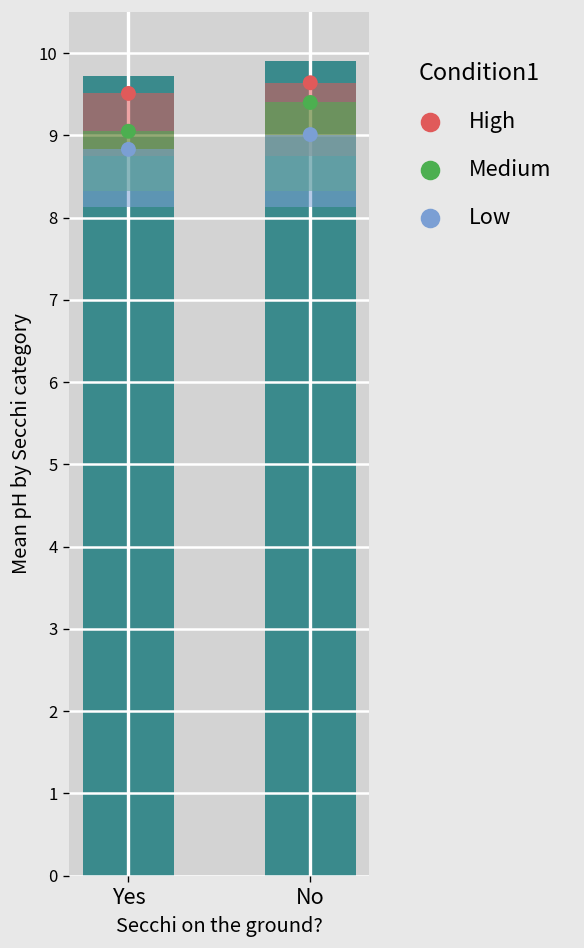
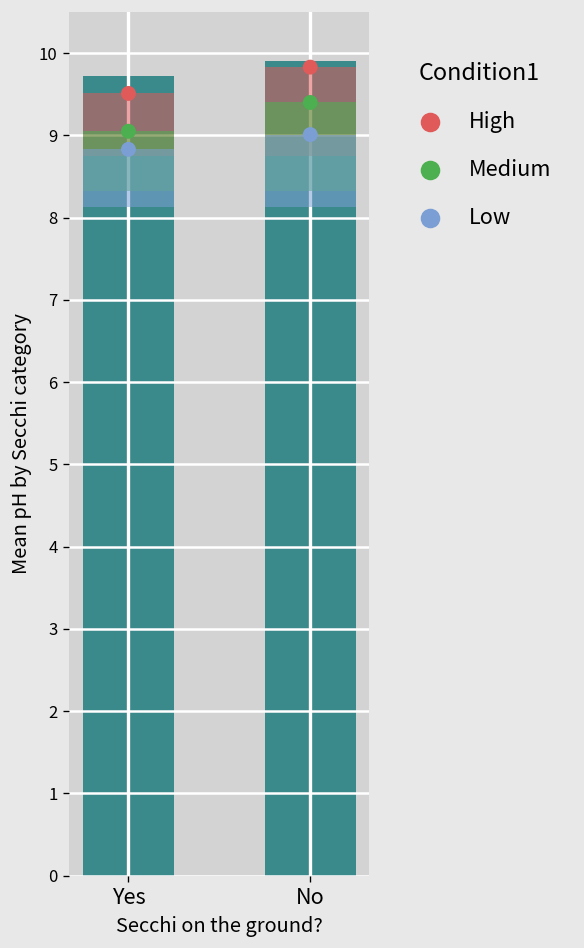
High, No: 9.6 -> 9.8
